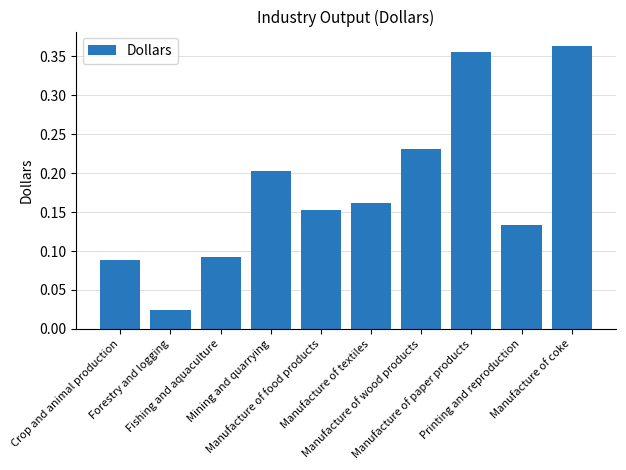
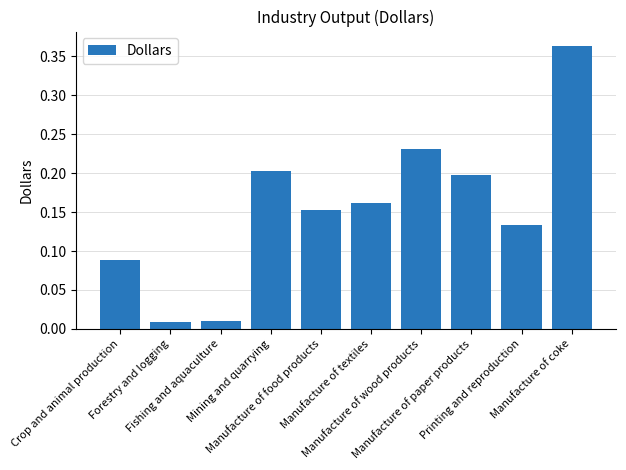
Forestry and logging: 0.02 -> 0.01
Fishing and aquaculture: 0.09 -> 0.01
Manufacture of paper products: 0.36 -> 0.20
